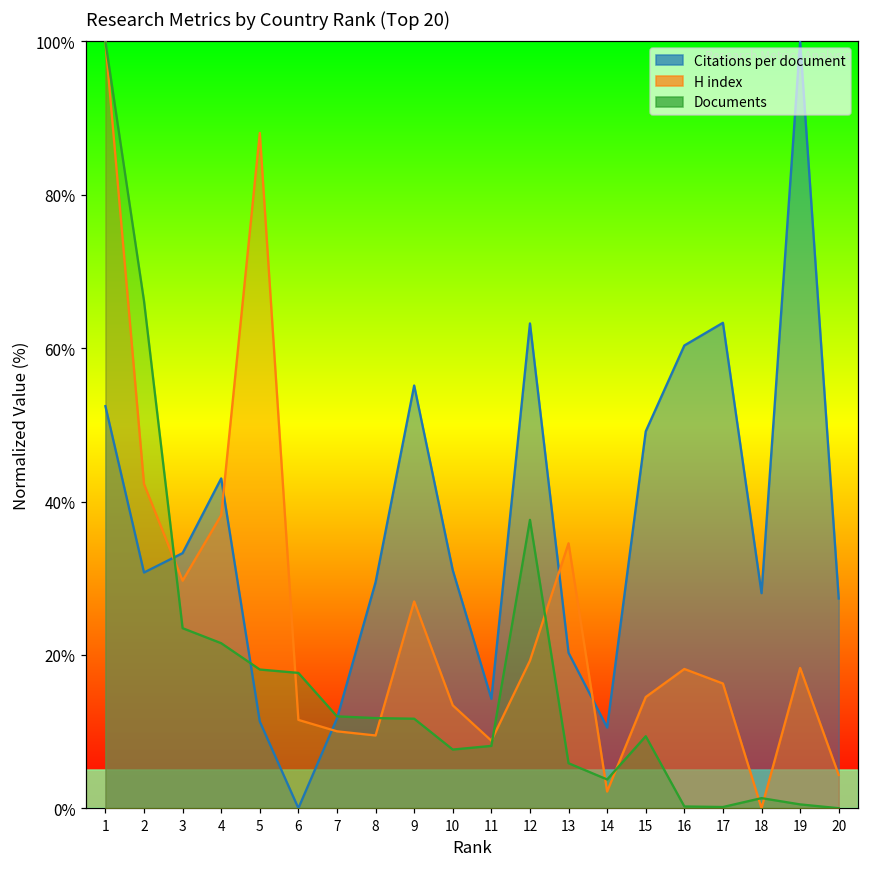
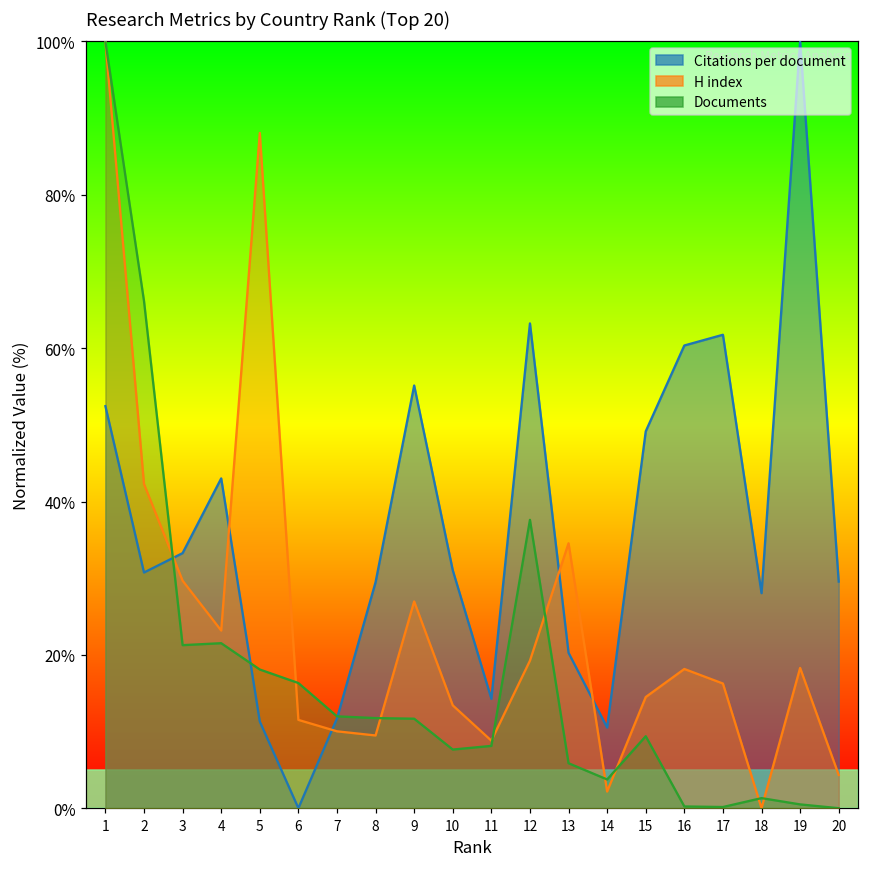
Documents, 3: 23% -> 21%
H index, 4: 38% -> 23%
Documents, 6: 18% -> 16%
Citations per document, 17: 63% -> 62%
Citations per document, 20: 27% -> 30%
